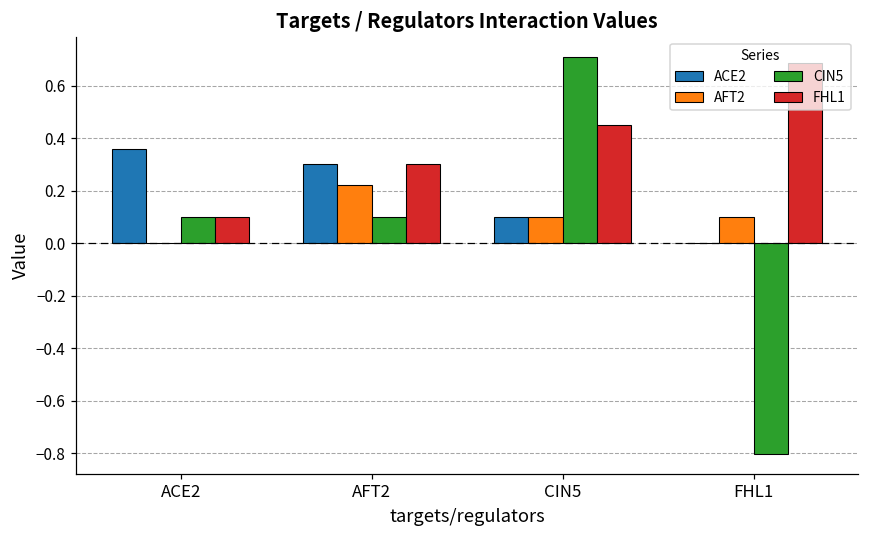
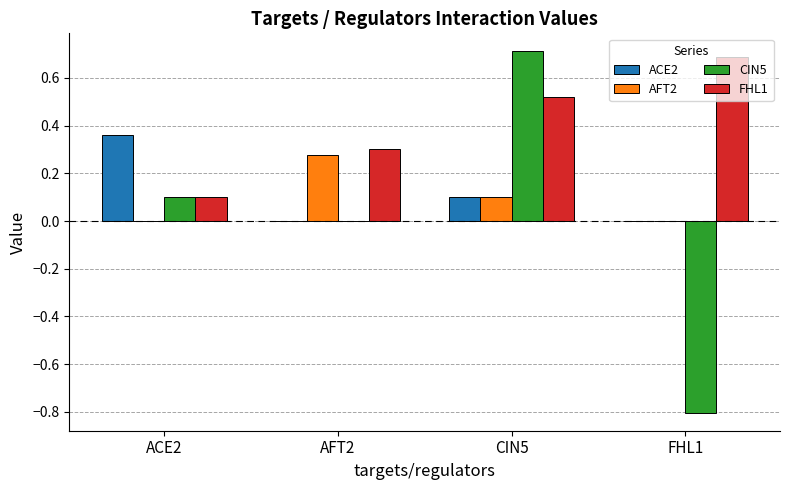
ACE2, AFT2: 0.3 -> 0.0
AFT2, AFT2: 0.22 -> 0.28
CIN5, AFT2: 0.1 -> 0.0
FHL1, CIN5: 0.45 -> 0.52
AFT2, FHL1: 0.1 -> 0.0
